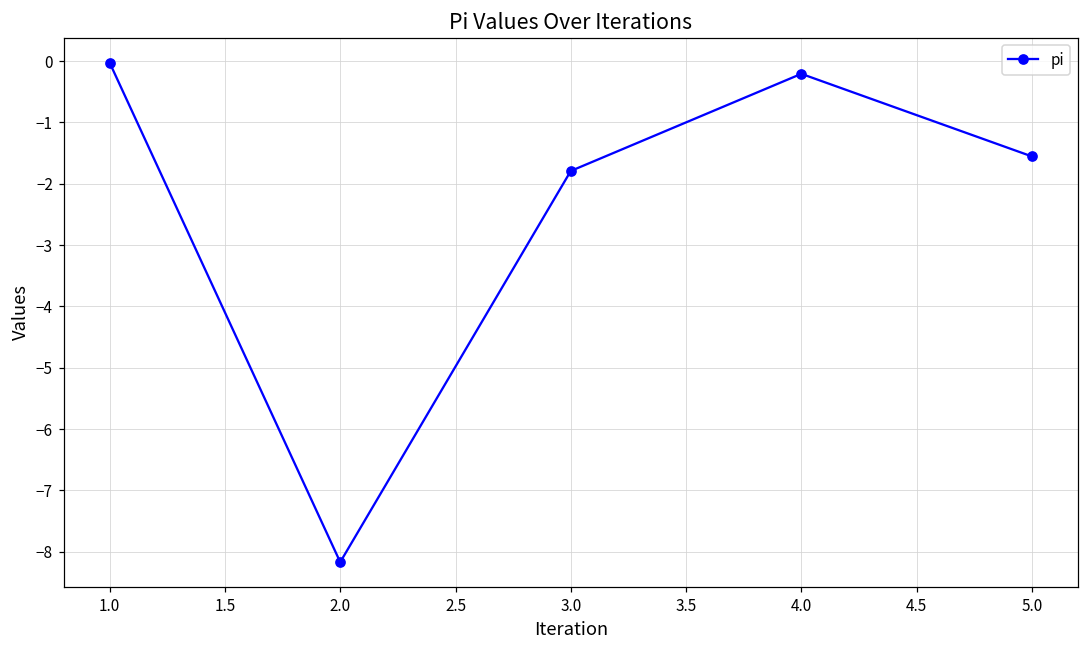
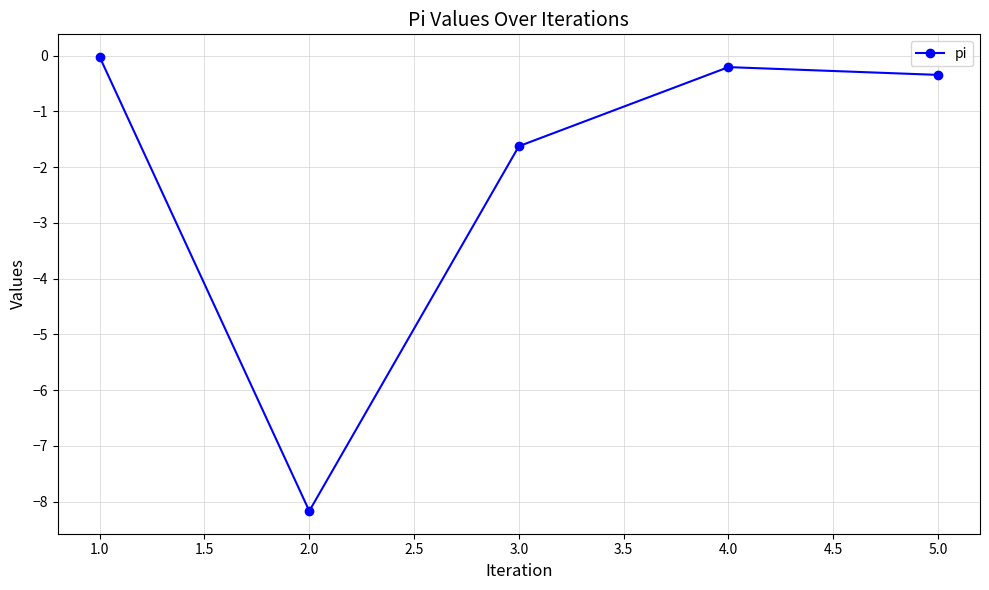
3.0: -1.8 -> -1.6
5.0: -1.6 -> -0.3
